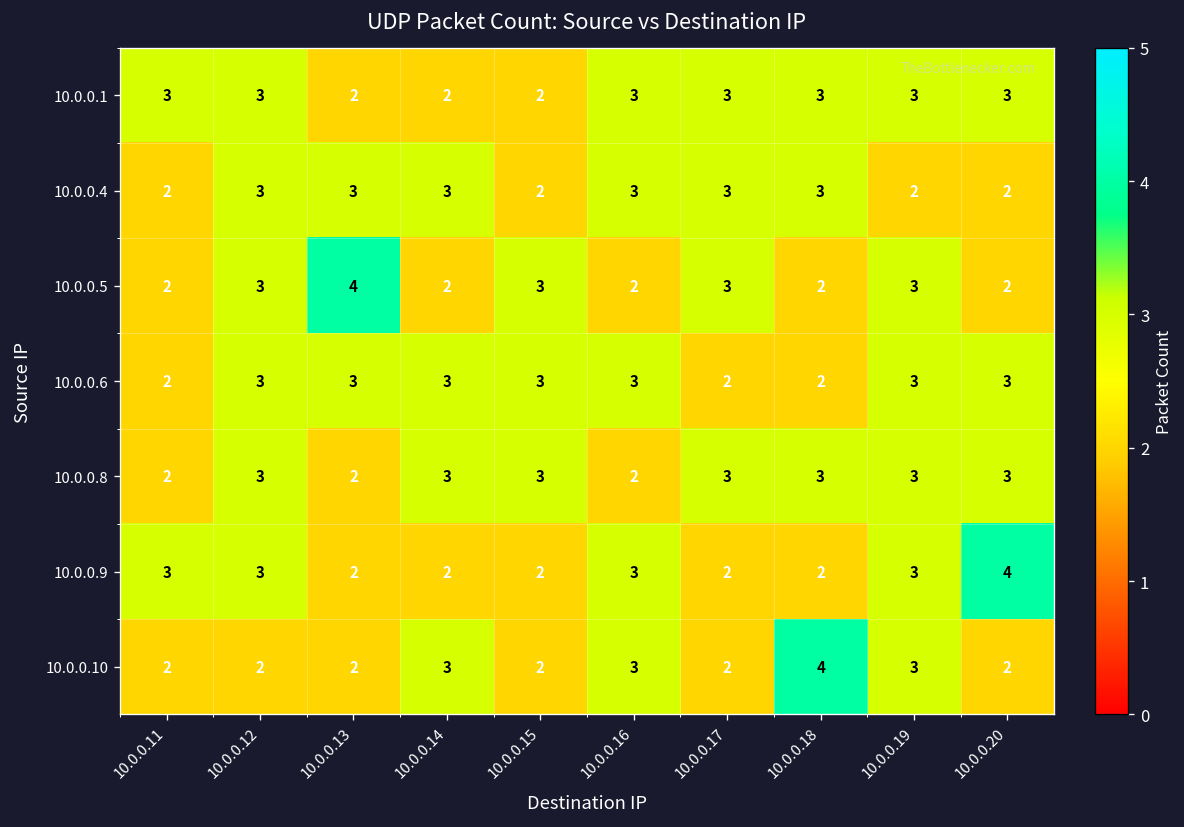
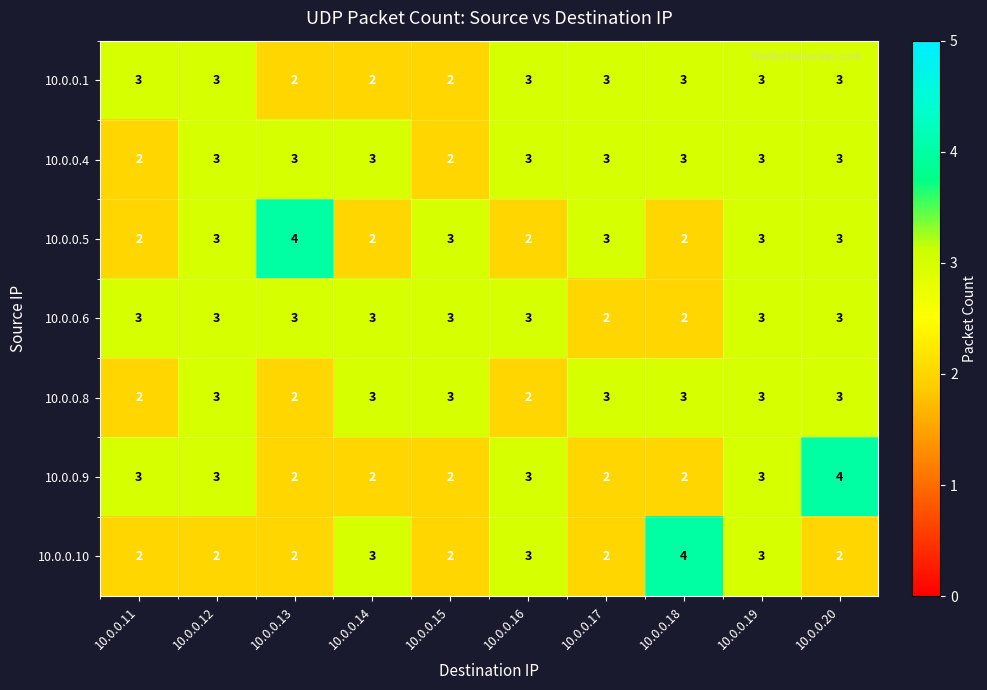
10.0.0.4, 10.0.0.19: 2 -> 3
10.0.0.4, 10.0.0.20: 2 -> 3
10.0.0.5, 10.0.0.20: 2 -> 3
10.0.0.6, 10.0.0.11: 2 -> 3
